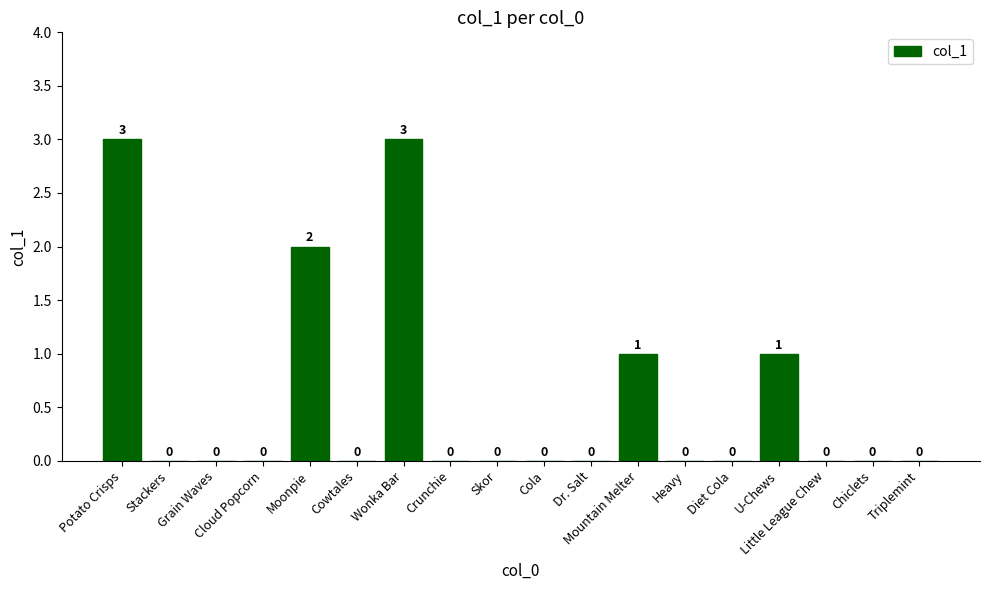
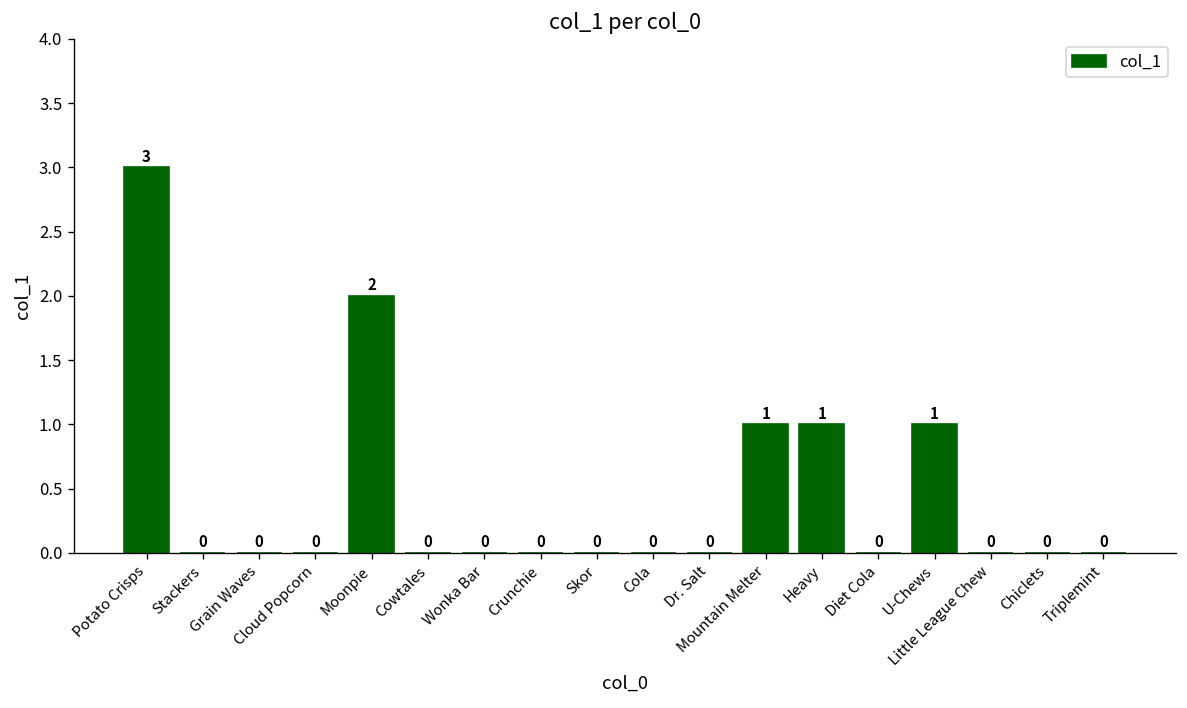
Wonka Bar: 3 -> 0
Heavy: 0 -> 1
